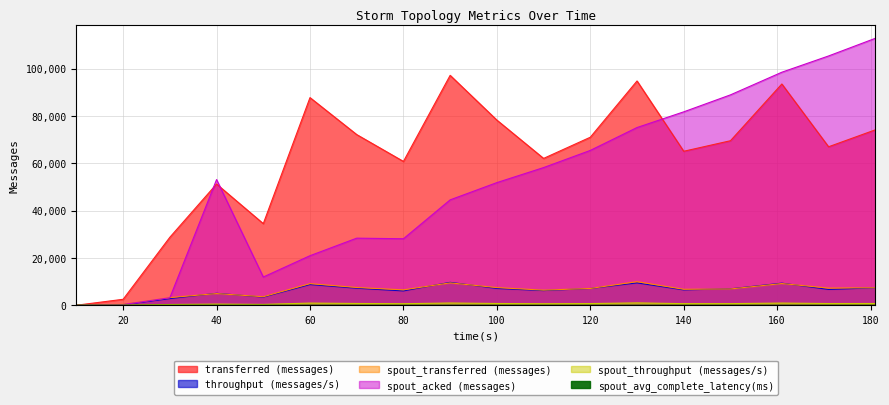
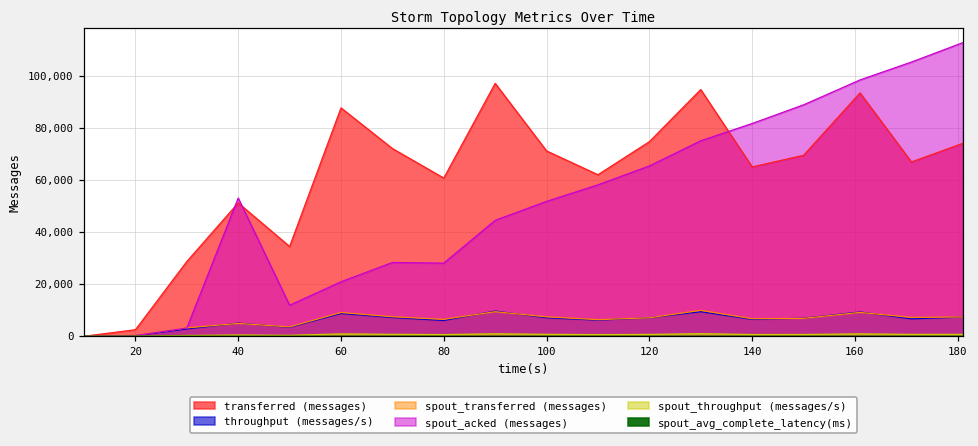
transferred (messages), 100: 78,000 -> 71,000
transferred (messages), 120: 71,000 -> 75,000
